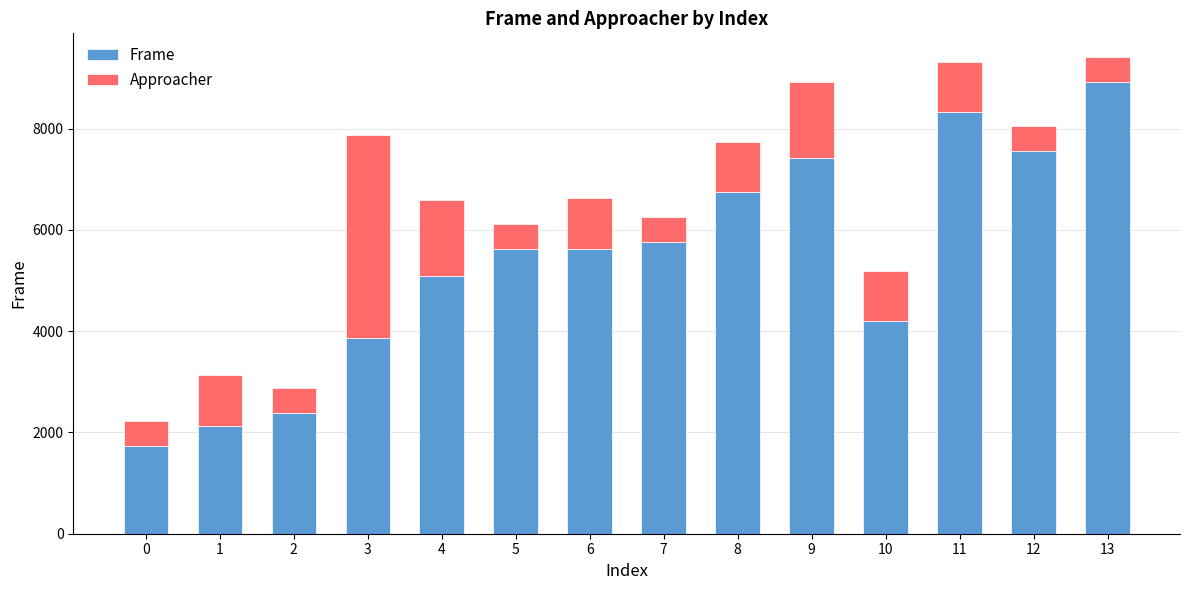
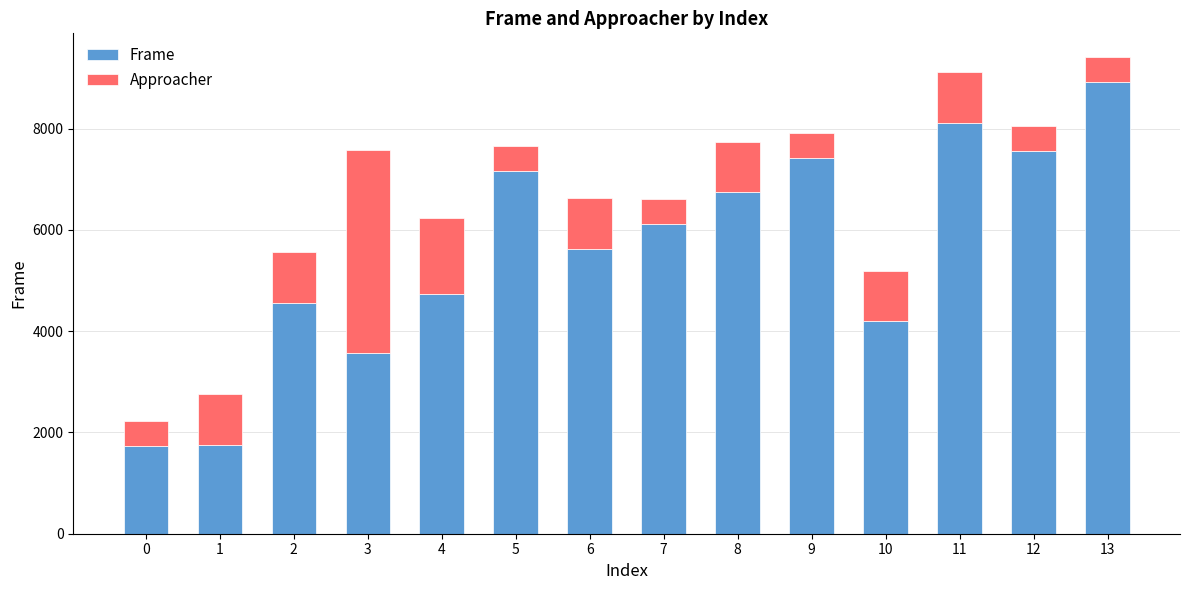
Frame, 1: 2100 -> 1800
Frame, 2: 2400 -> 4600
Approacher, 2: 500 -> 1000
Frame, 3: 3900 -> 3600
Frame, 4: 5100 -> 4700
Frame, 5: 5600 -> 7200
Frame, 7: 5800 -> 6100
Approacher, 9: 1500 -> 500
Frame, 11: 8300 -> 8100
